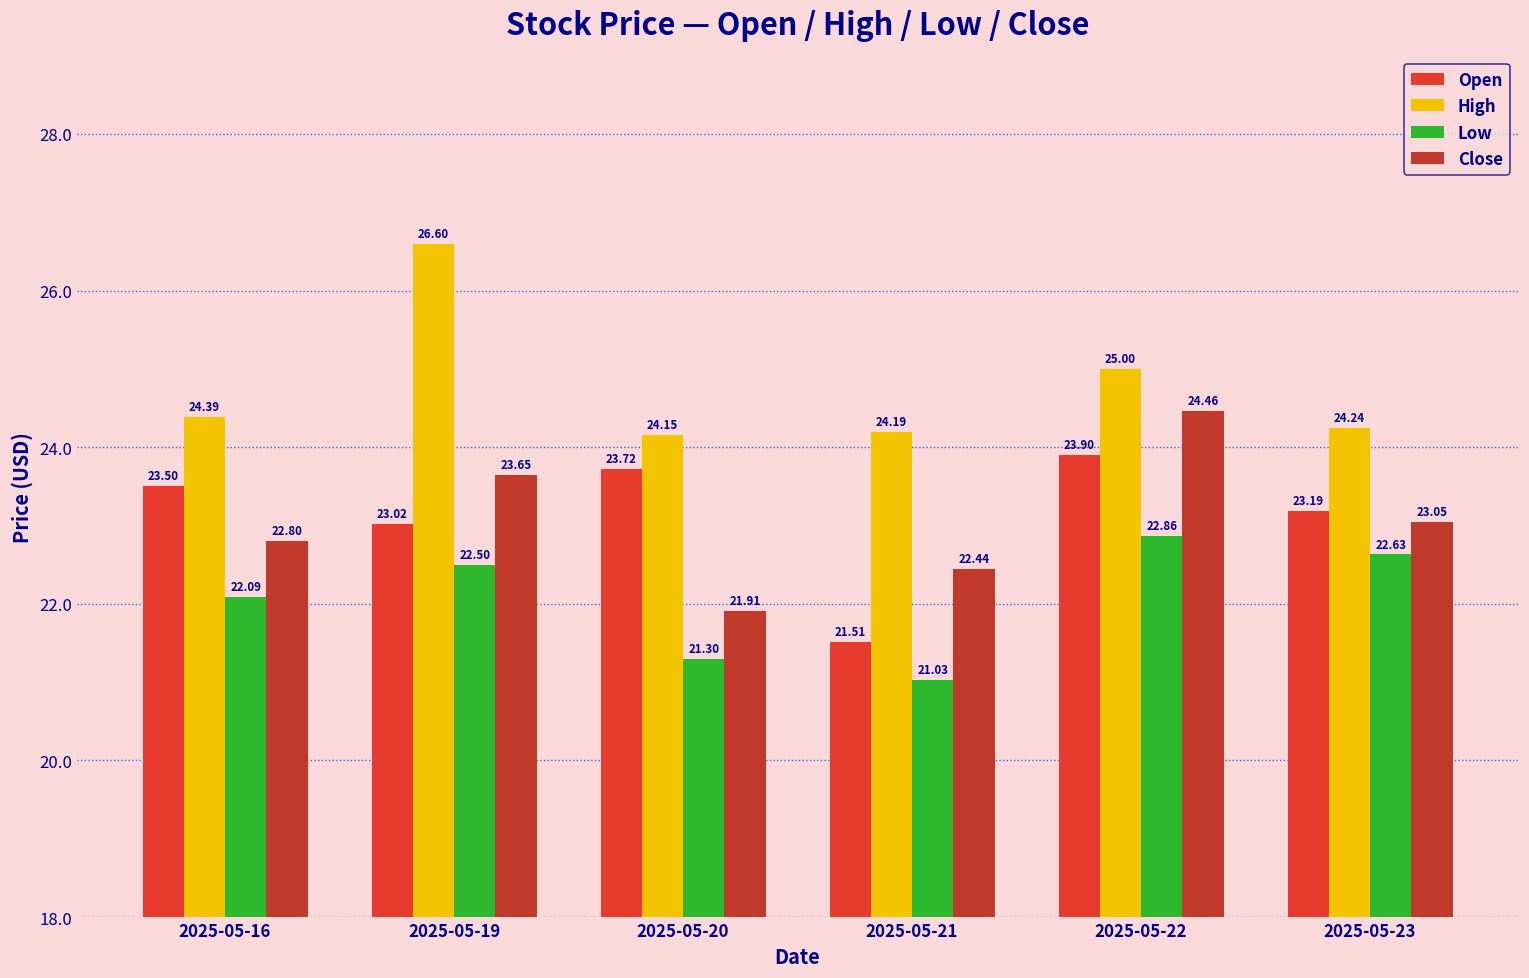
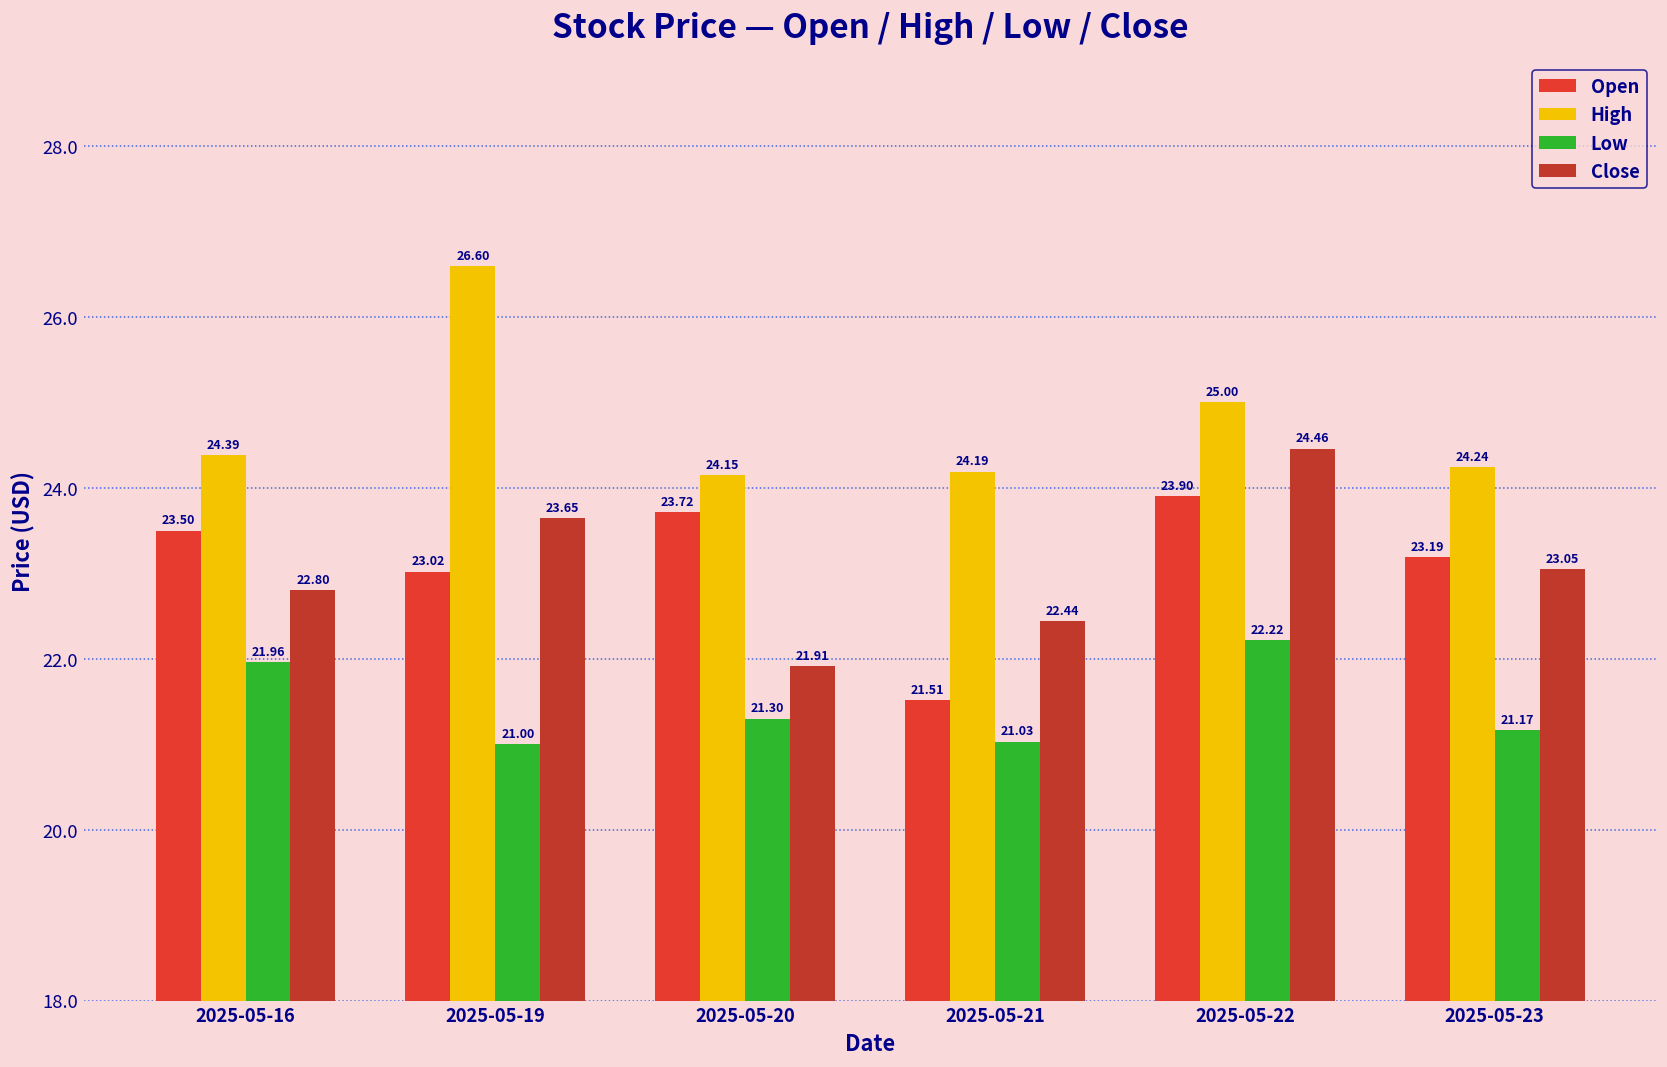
Low, 2025-05-16: 22.09 -> 21.96
Low, 2025-05-19: 22.50 -> 21.00
Low, 2025-05-22: 22.86 -> 22.22
Low, 2025-05-23: 22.63 -> 21.17
